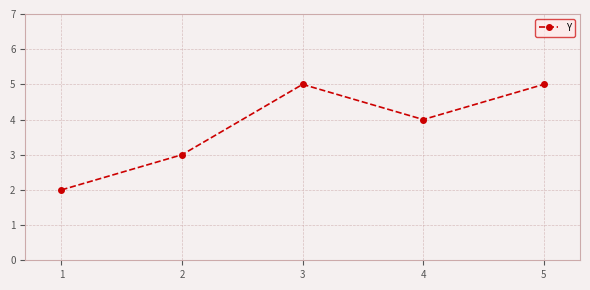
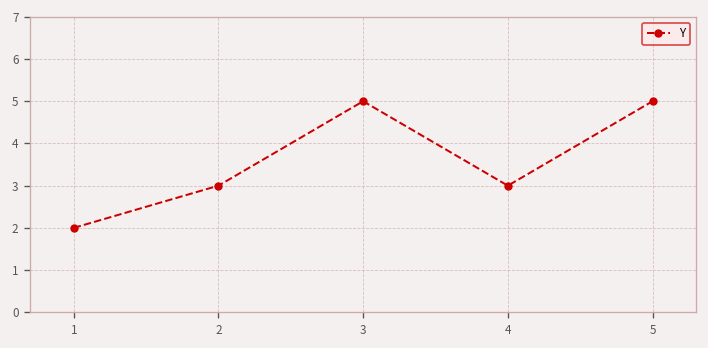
4: 4 -> 3
